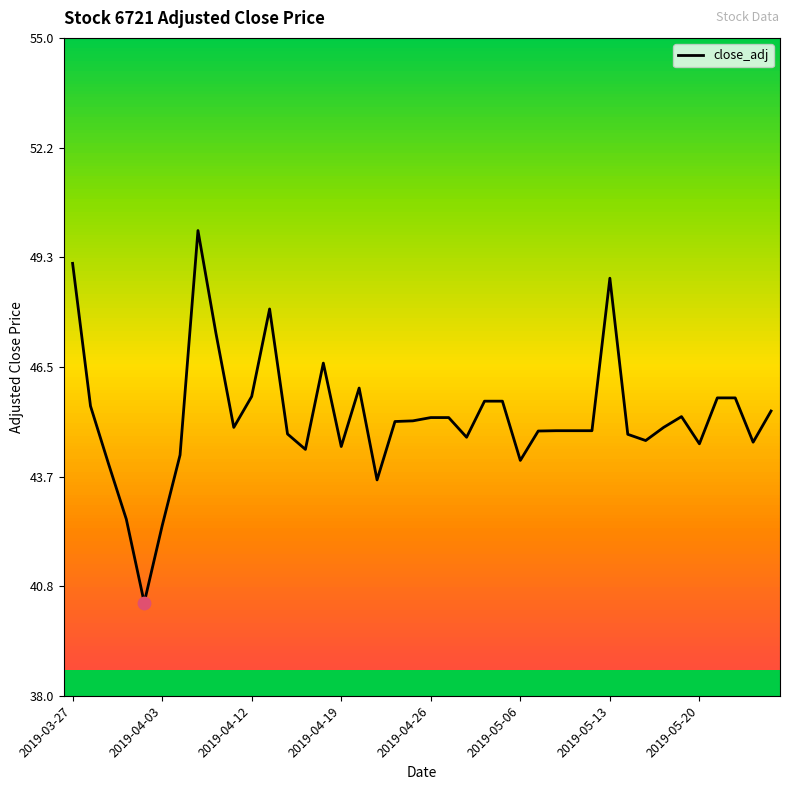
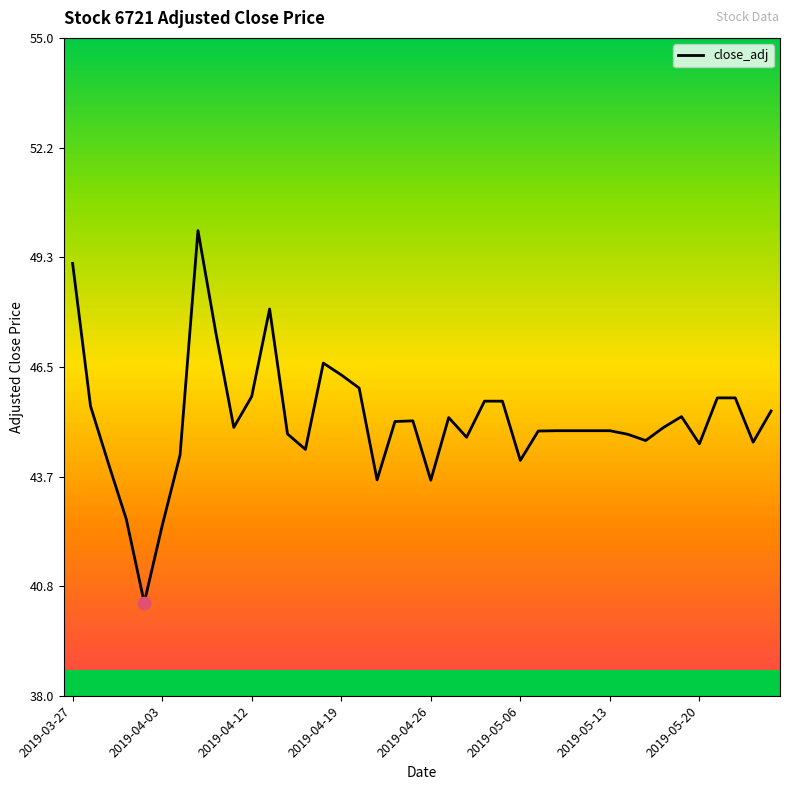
close_adj, 2019-04-19: 44.4 -> 46.3
close_adj, 2019-04-26: 45.2 -> 43.6
close_adj, 2019-05-13: 48.8 -> 44.9
